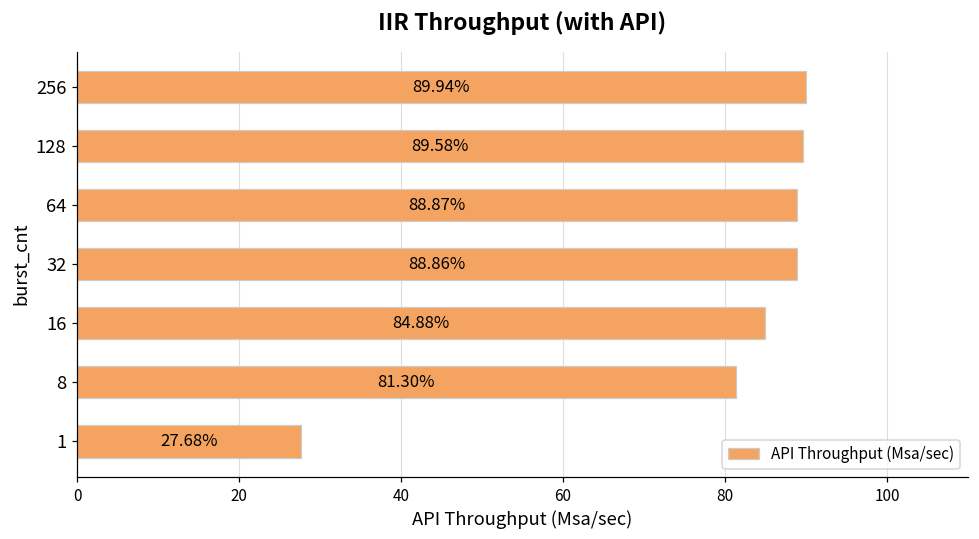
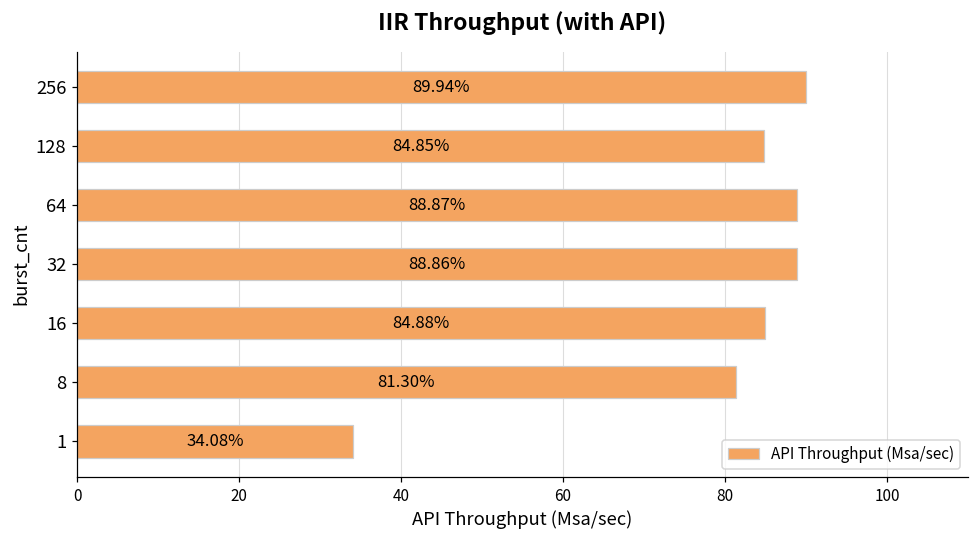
128: 89.58% -> 84.85%
1: 27.68% -> 34.08%
